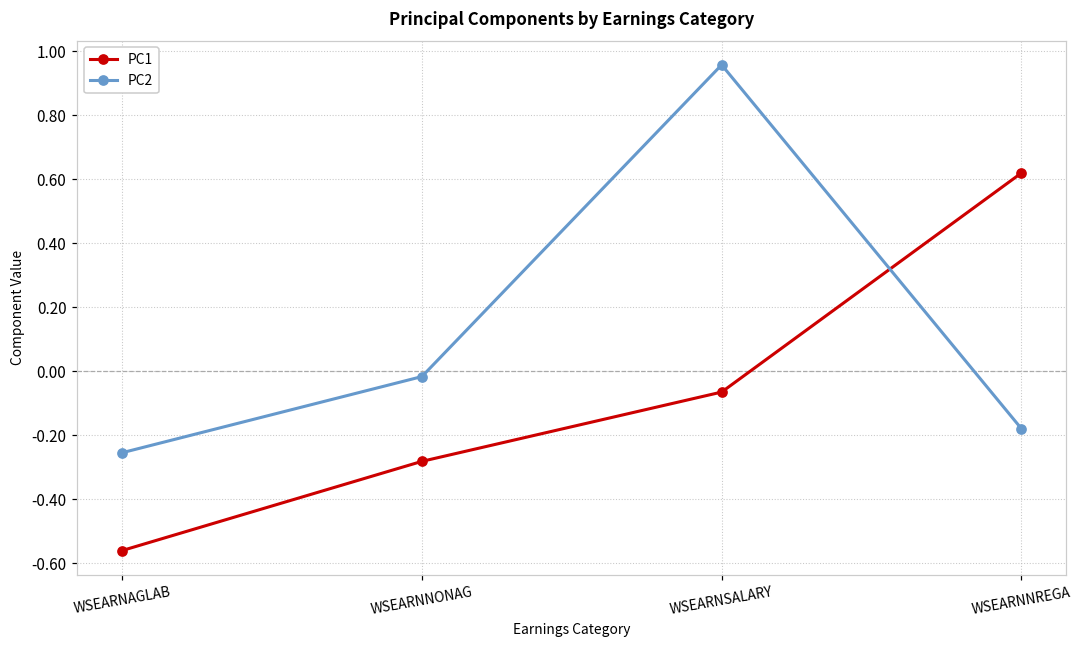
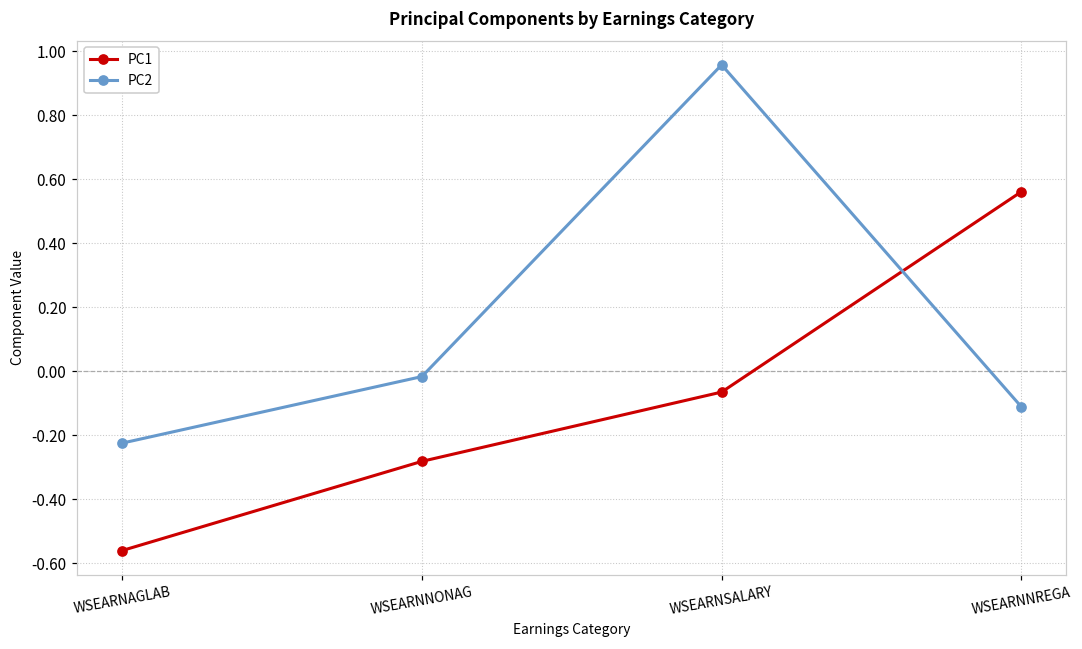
PC2, WSEARNAGLAB: -0.25 -> -0.22
PC1, WSEARNNREGA: 0.62 -> 0.56
PC2, WSEARNNREGA: -0.18 -> -0.11
